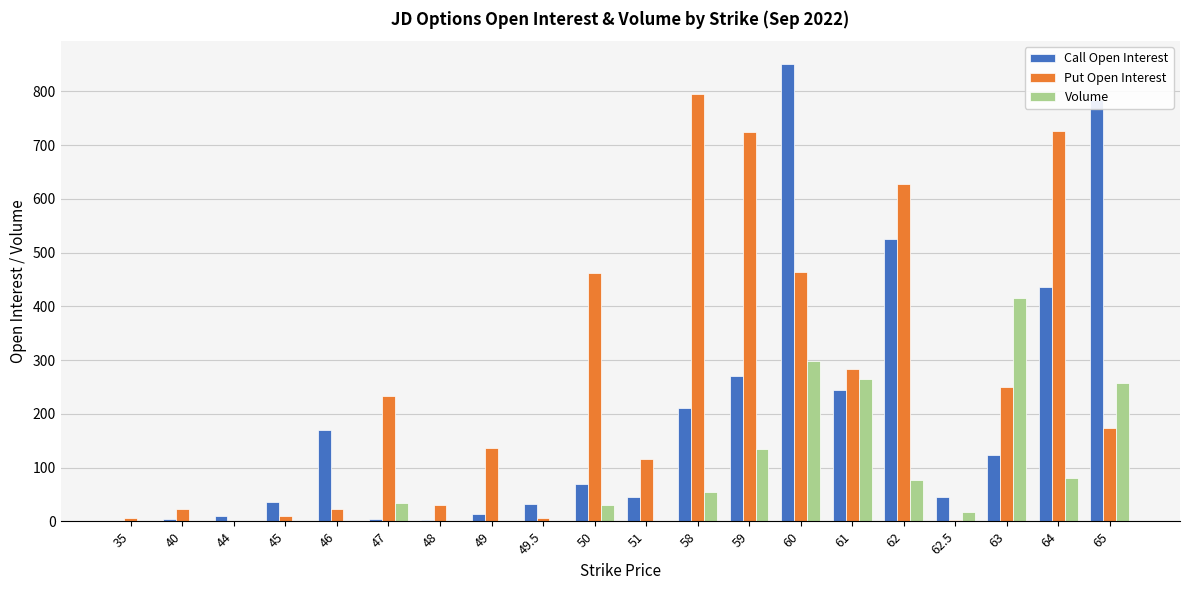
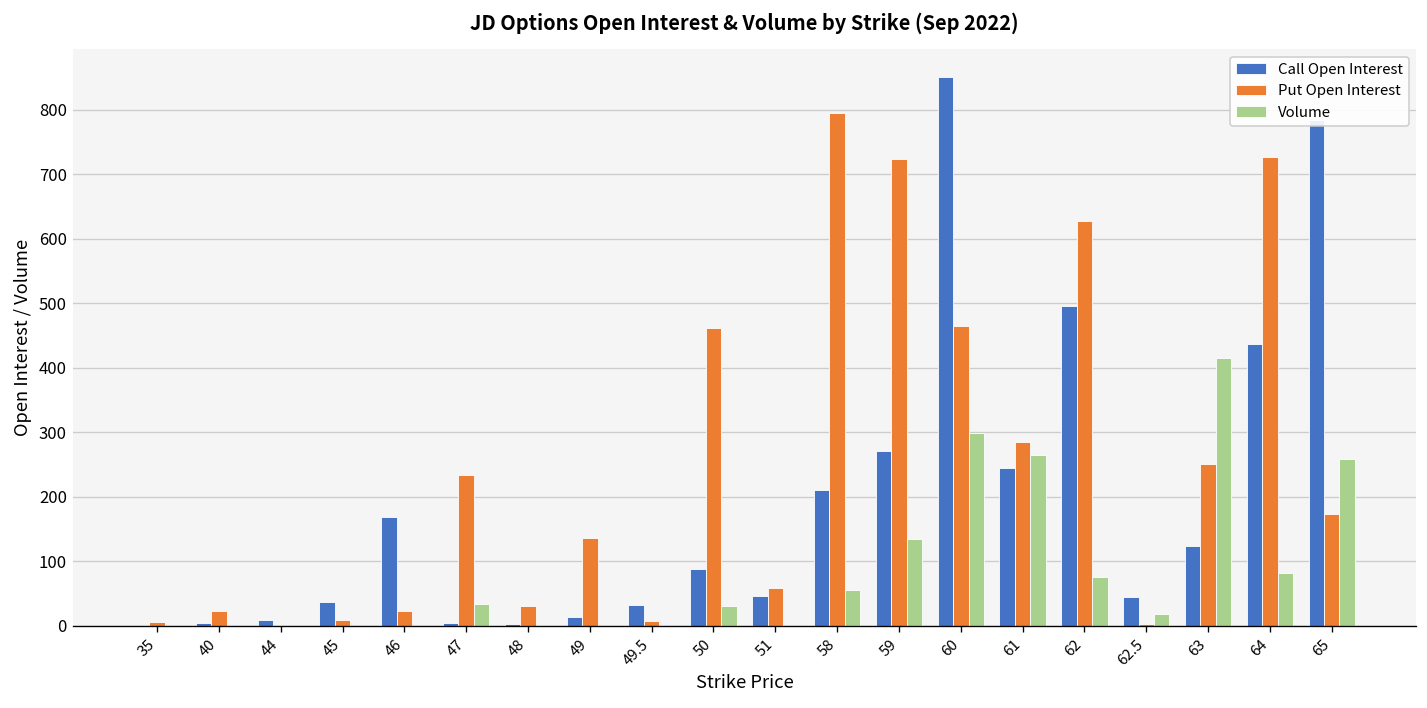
Call Open Interest, 50: 70 -> 90
Put Open Interest, 51: 120 -> 60
Call Open Interest, 62: 530 -> 500
